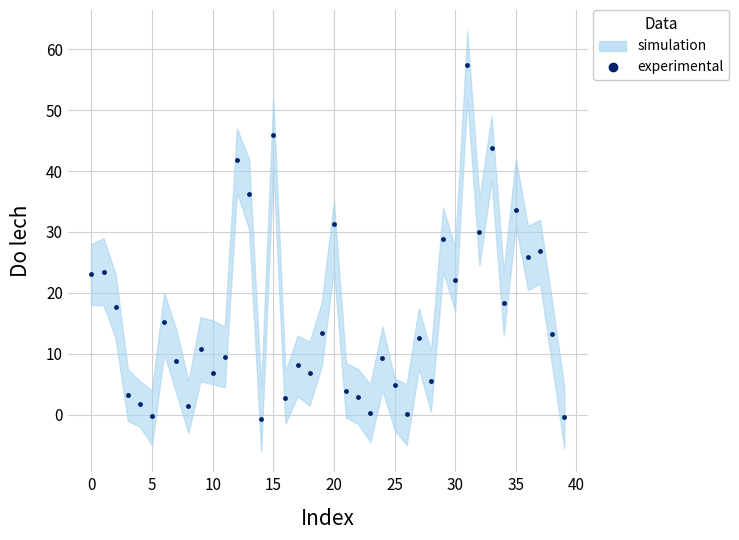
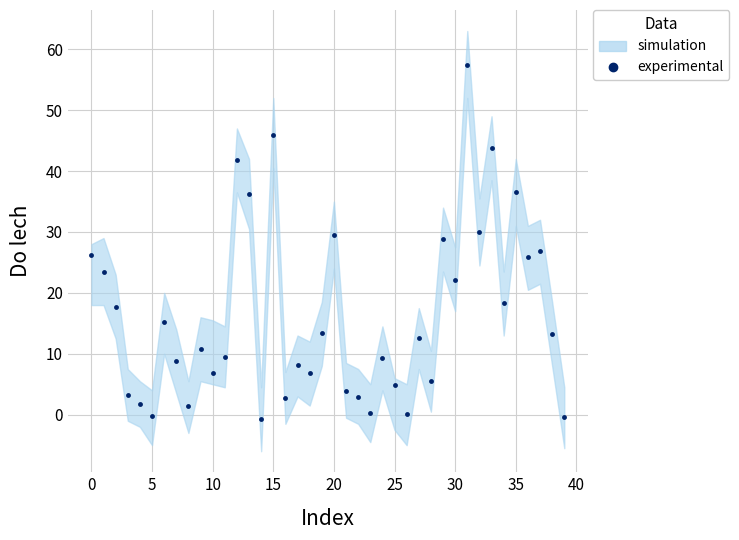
experimental, 0: 23 -> 26
experimental, 20: 31 -> 30
experimental, 35: 34 -> 37
